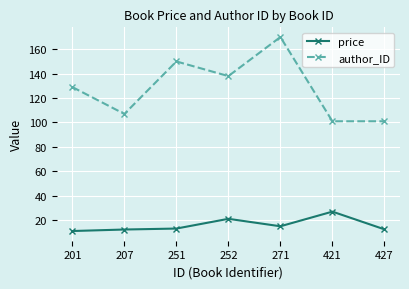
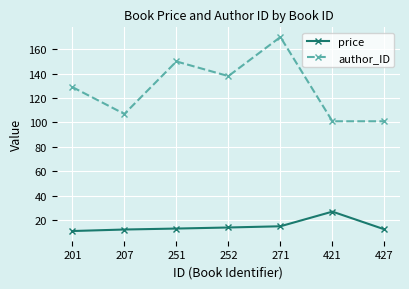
price, 252: 21 -> 14
